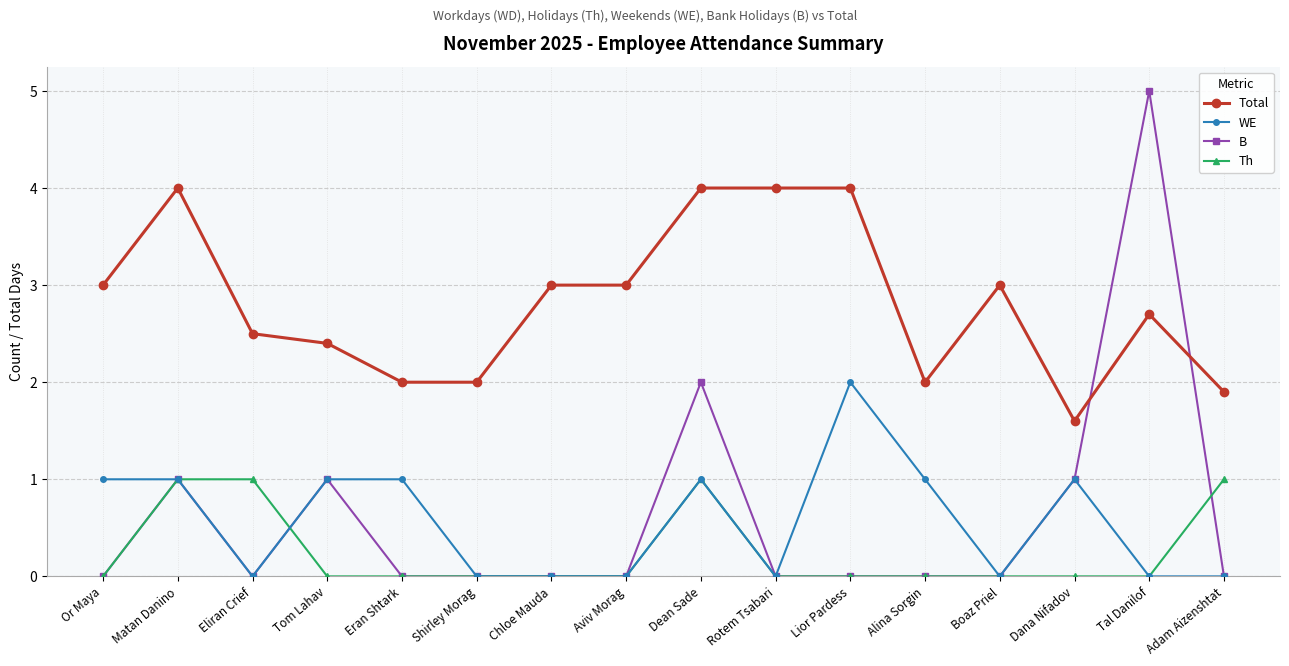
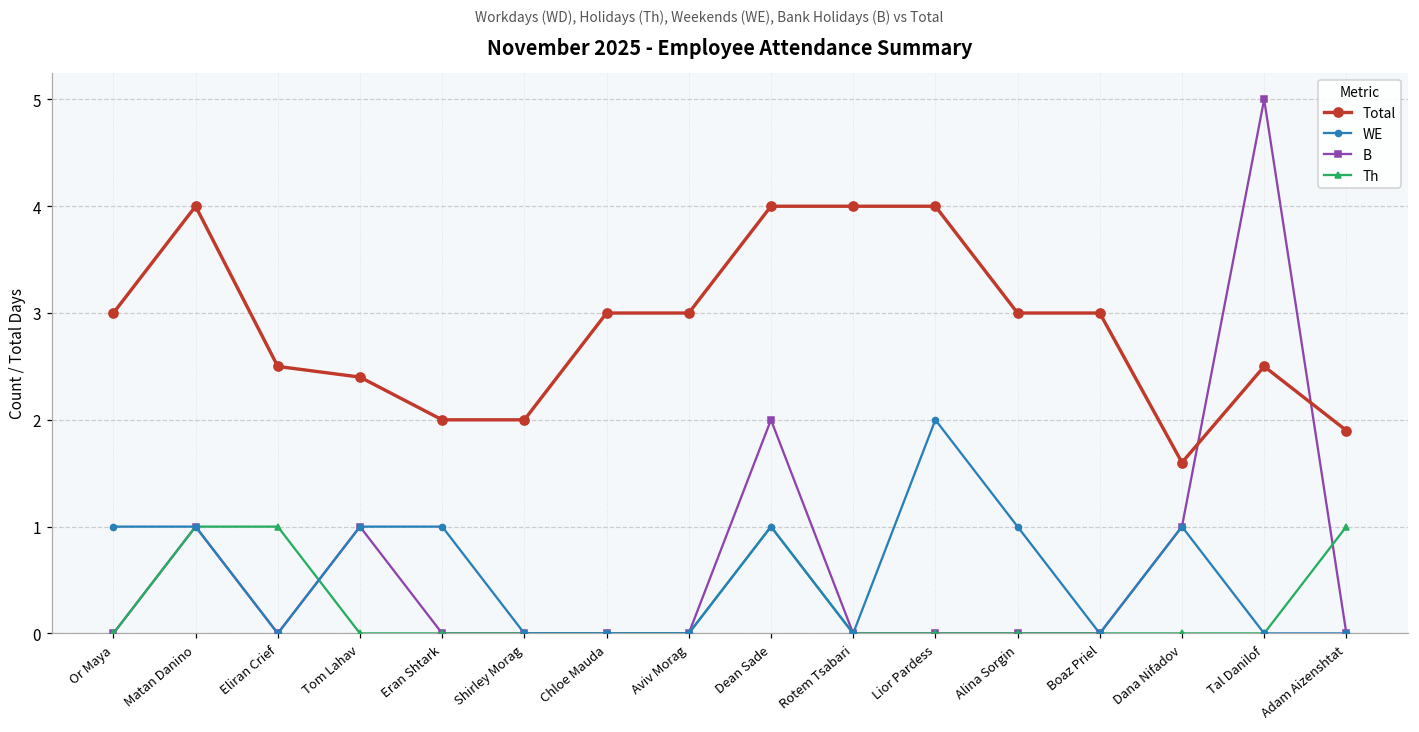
Total, Alina Sorgin: 2 -> 3
Total, Tal Danilof: 2.7 -> 2.5
